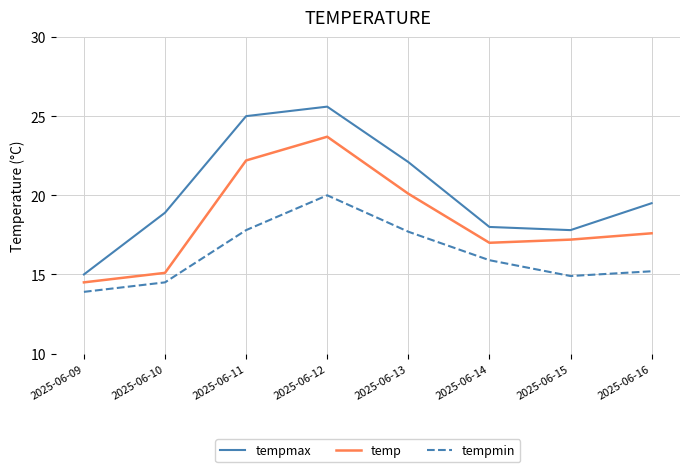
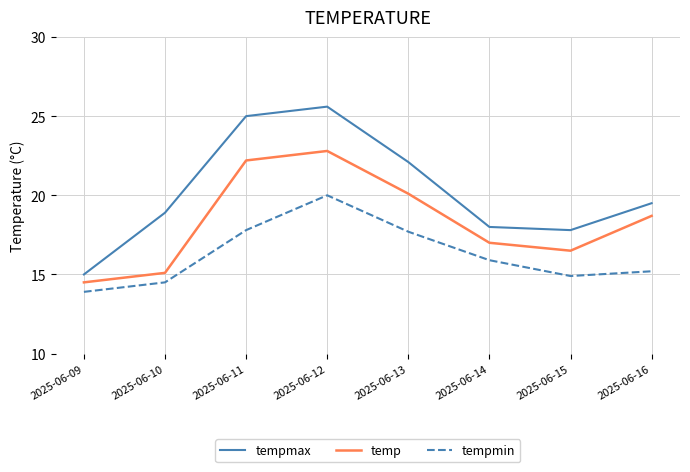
temp, 2025-06-12: 23.7 -> 22.8
temp, 2025-06-15: 17.2 -> 16.5
temp, 2025-06-16: 17.6 -> 18.7
